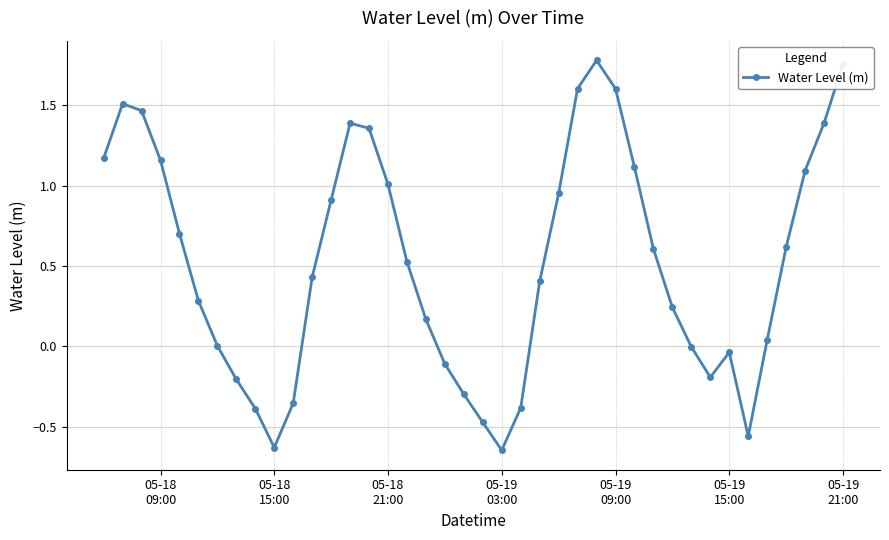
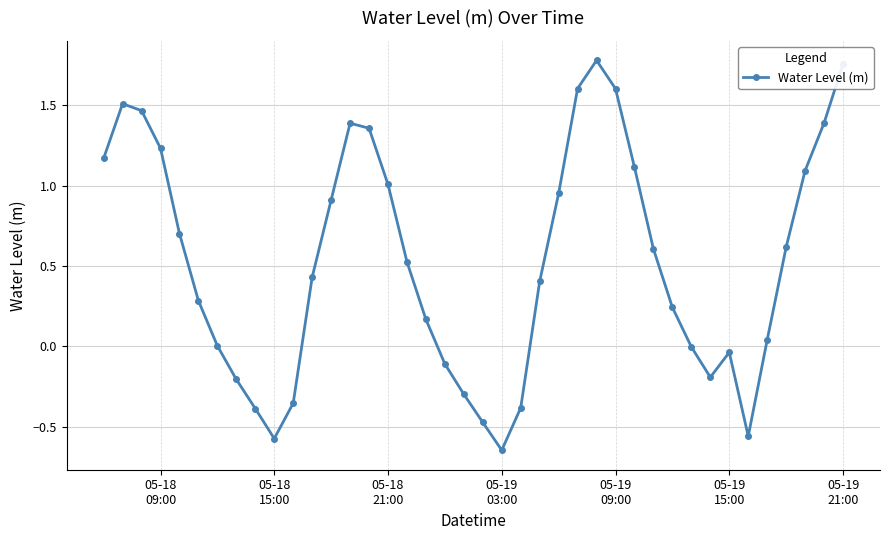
05-18 09:00: 1.16 -> 1.23
05-18 15:00: -0.63 -> -0.57
